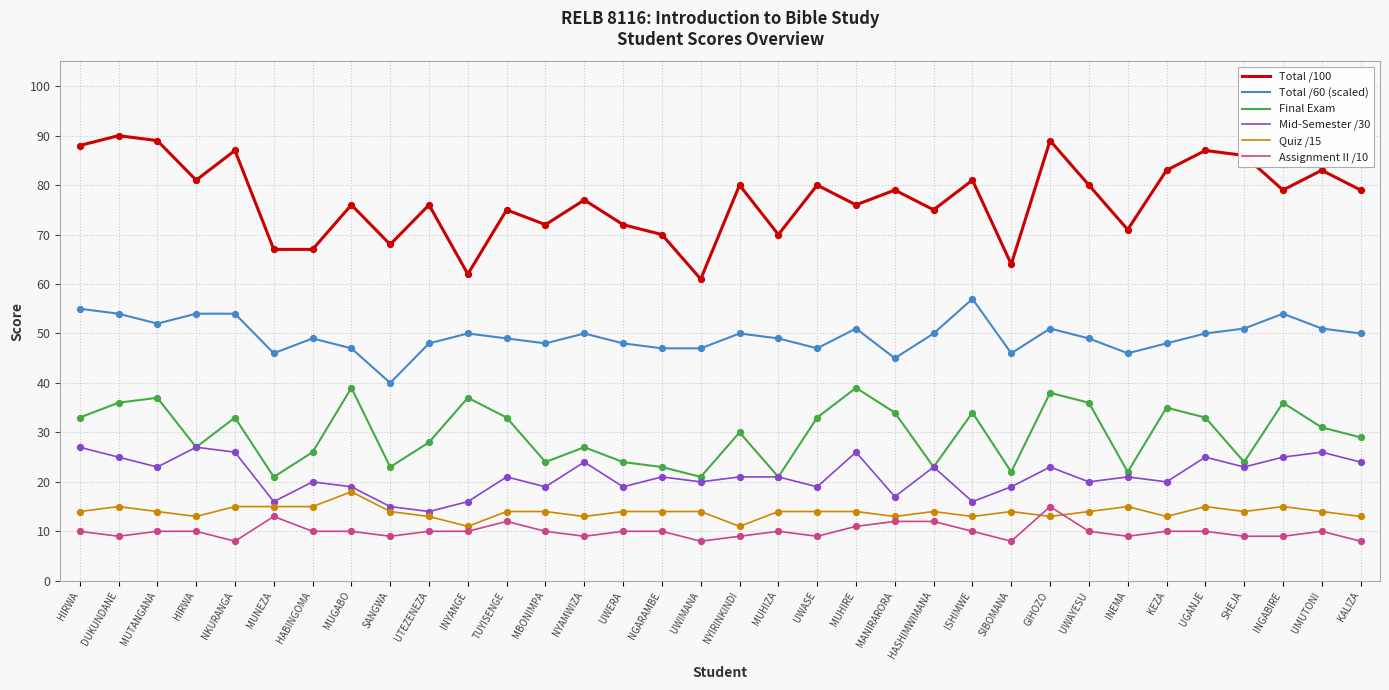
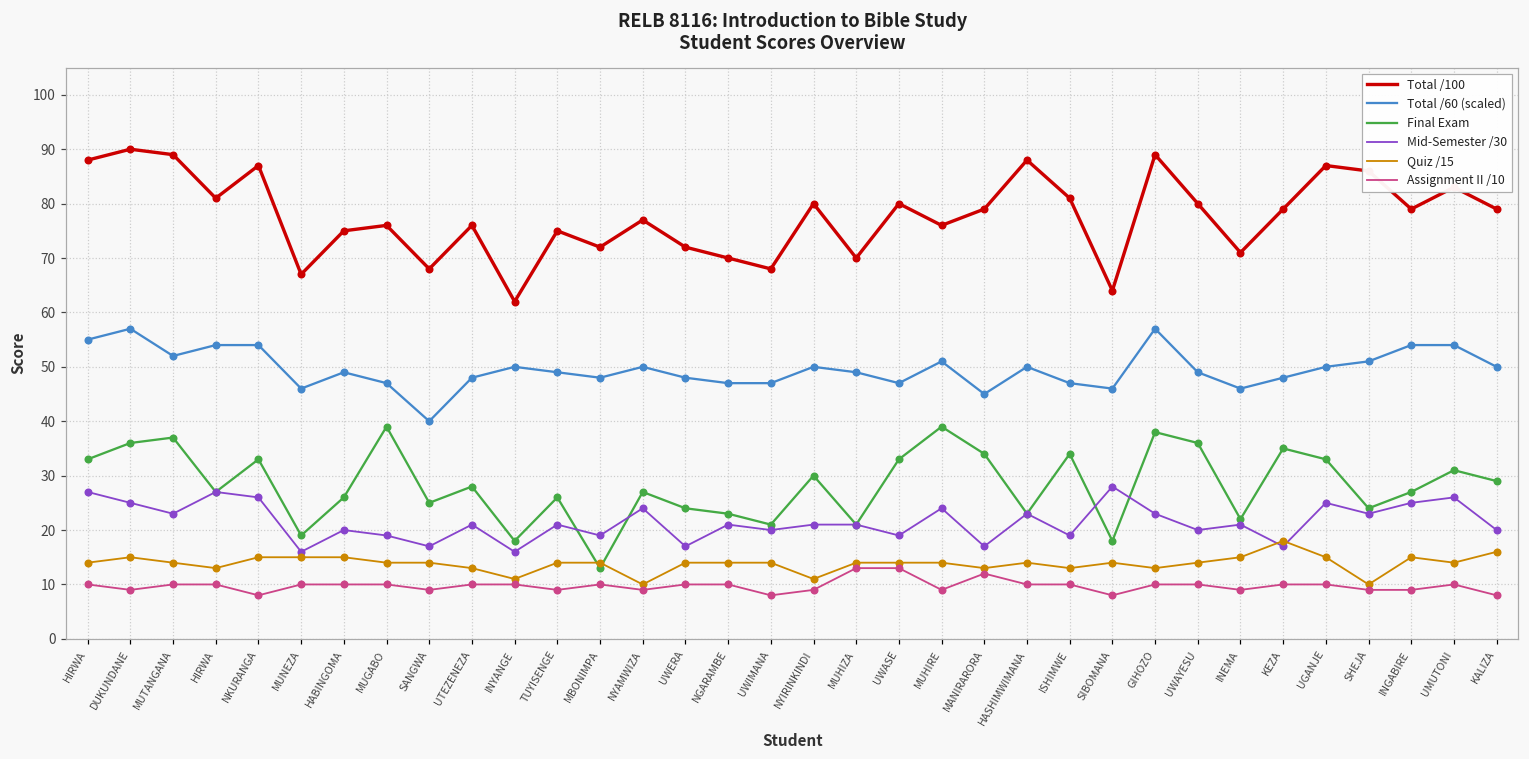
Total /60 (scaled), DUKUNDANE: 54 -> 57
Final Exam, MUNEZA: 21 -> 19
Assignment II /10, MUNEZA: 13 -> 10
Total /100, HABINGOMA: 67 -> 75
Quiz /15, MUGABO: 18 -> 14
Final Exam, SANGWA: 23 -> 25
Mid-Semester /30, SANGWA: 15 -> 17
Mid-Semester /30, UTEZENEZA: 14 -> 21
Final Exam, INYANGE: 37 -> 18
Final Exam, TUYISENGE: 33 -> 26
Assignment II /10, TUYISENGE: 12 -> 9
Final Exam, MBONIMPA: 24 -> 13
Quiz /15, NYAMWIZA: 13 -> 10
Mid-Semester /30, UWERA: 19 -> 17
Total /100, UWIMANA: 61 -> 68
Assignment II /10, MUHIZA: 10 -> 13
Assignment II /10, UWASE: 9 -> 13
Mid-Semester /30, MUHIRE: 26 -> 24
Assignment II /10, MUHIRE: 11 -> 9
Total /100, HASHIMWIMANA: 75 -> 88
Assignment II /10, HASHIMWIMANA: 12 -> 10
Total /60 (scaled), ISHIMWE: 57 -> 47
Mid-Semester /30, ISHIMWE: 16 -> 19
Final Exam, SIBOMANA: 22 -> 18
Mid-Semester /30, SIBOMANA: 19 -> 28
Total /60 (scaled), GIHOZO: 51 -> 57
Assignment II /10, GIHOZO: 15 -> 10
Total /100, KEZA: 83 -> 79
Mid-Semester /30, KEZA: 20 -> 17
Quiz /15, KEZA: 13 -> 18
Quiz /15, SHEJA: 14 -> 10
Final Exam, INGABIRE: 36 -> 27
Total /60 (scaled), UMUTONI: 51 -> 54
Mid-Semester /30, KALIZA: 24 -> 20
Quiz /15, KALIZA: 13 -> 16
